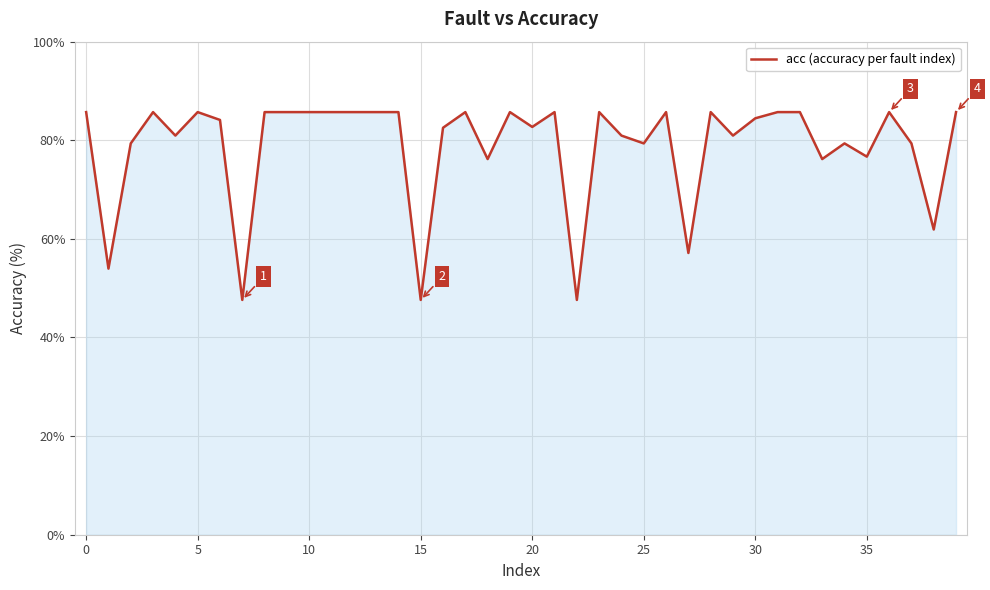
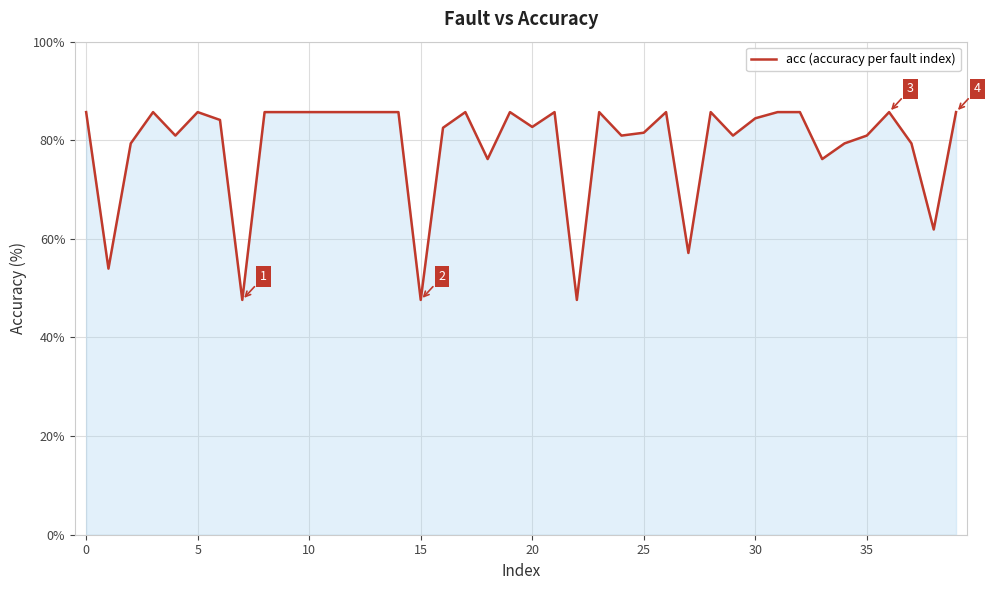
25: 79% -> 82%
35: 77% -> 81%
